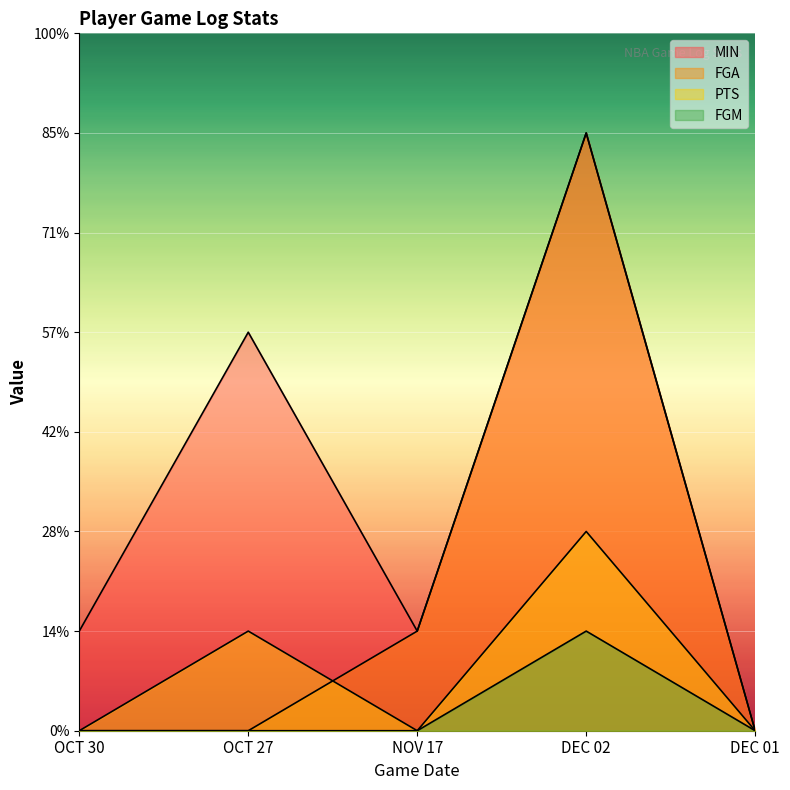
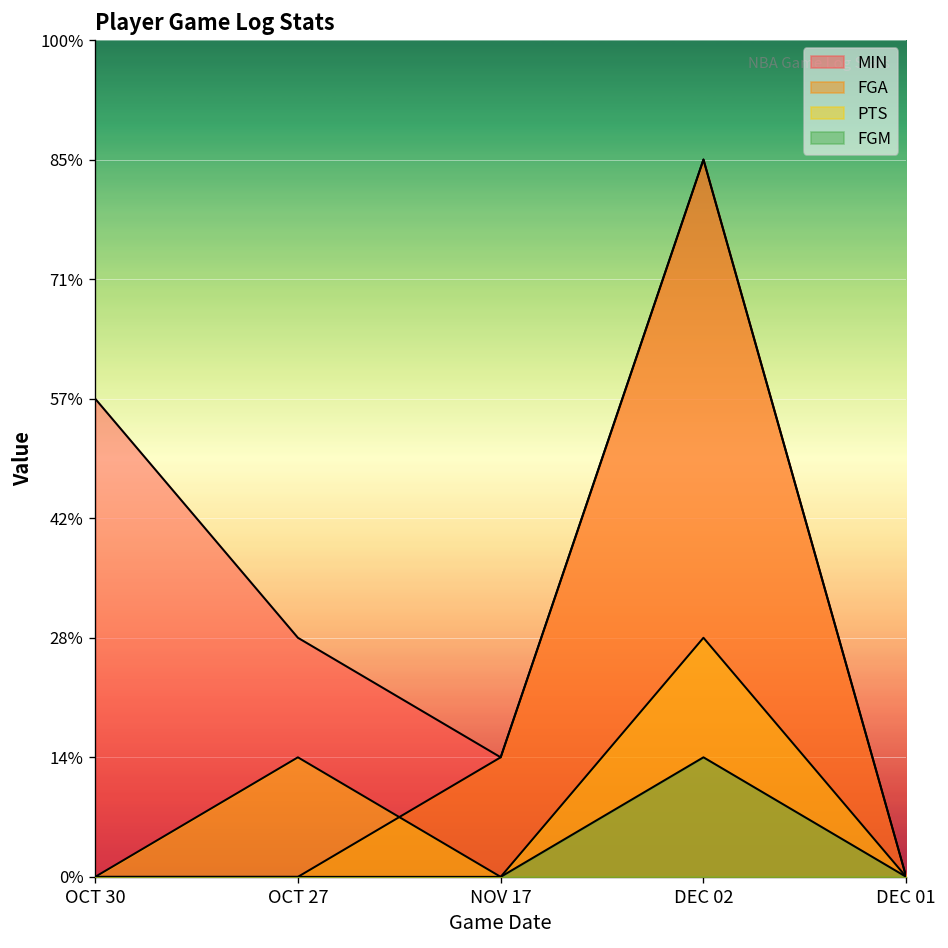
MIN, OCT 30: 14% -> 57%
MIN, OCT 27: 57% -> 29%
